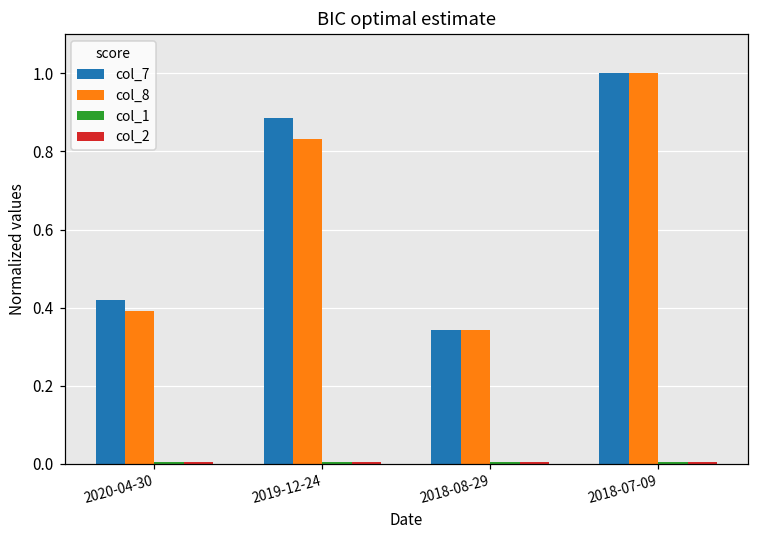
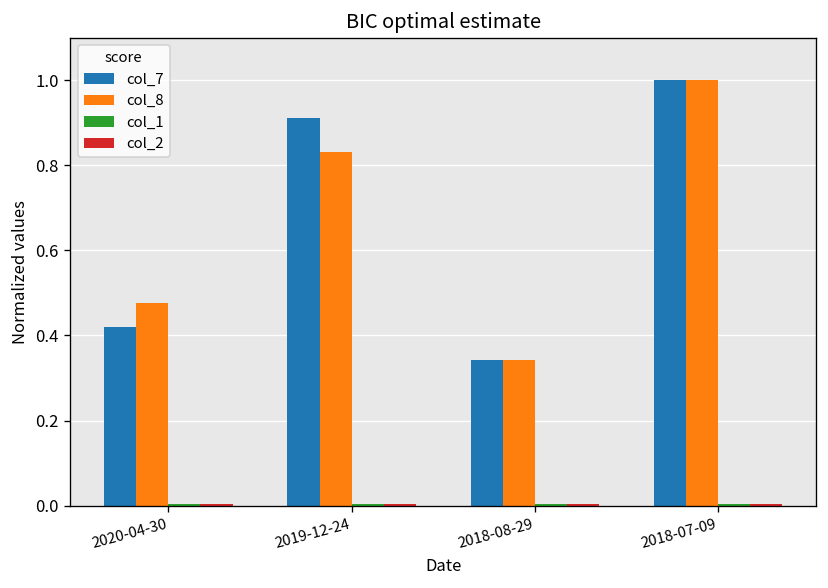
col_8, 2020-04-30: 0.39 -> 0.48
col_7, 2019-12-24: 0.89 -> 0.91
